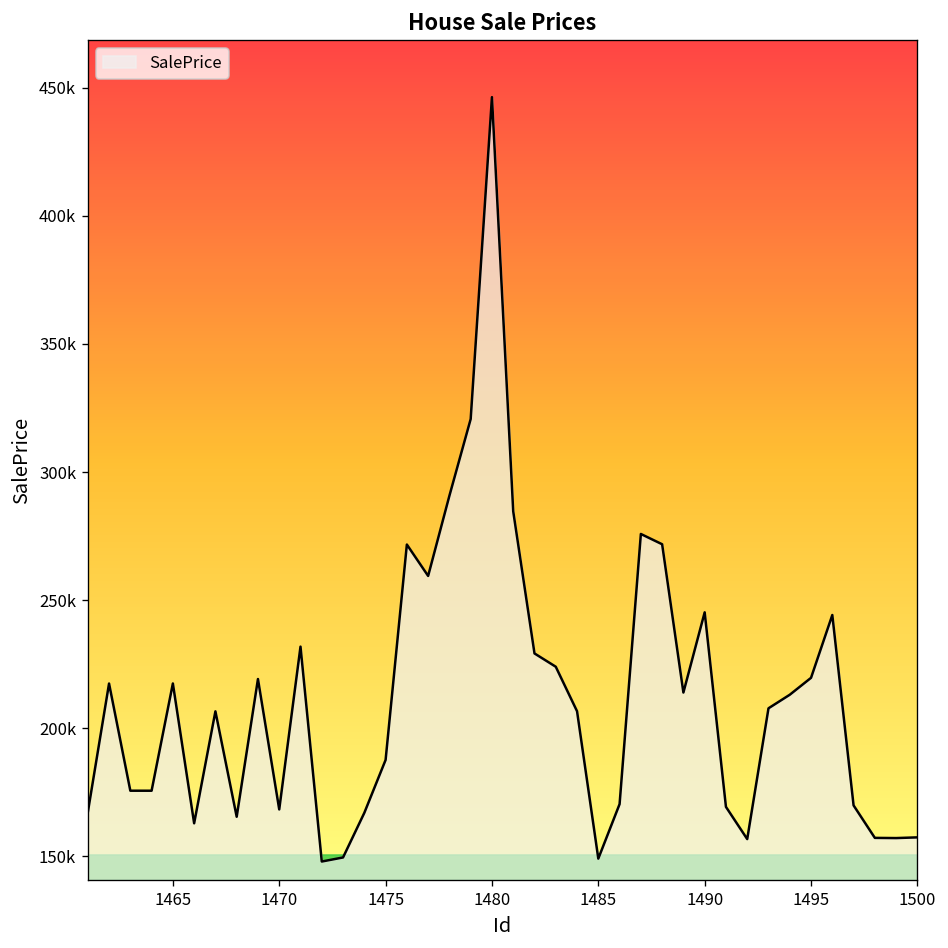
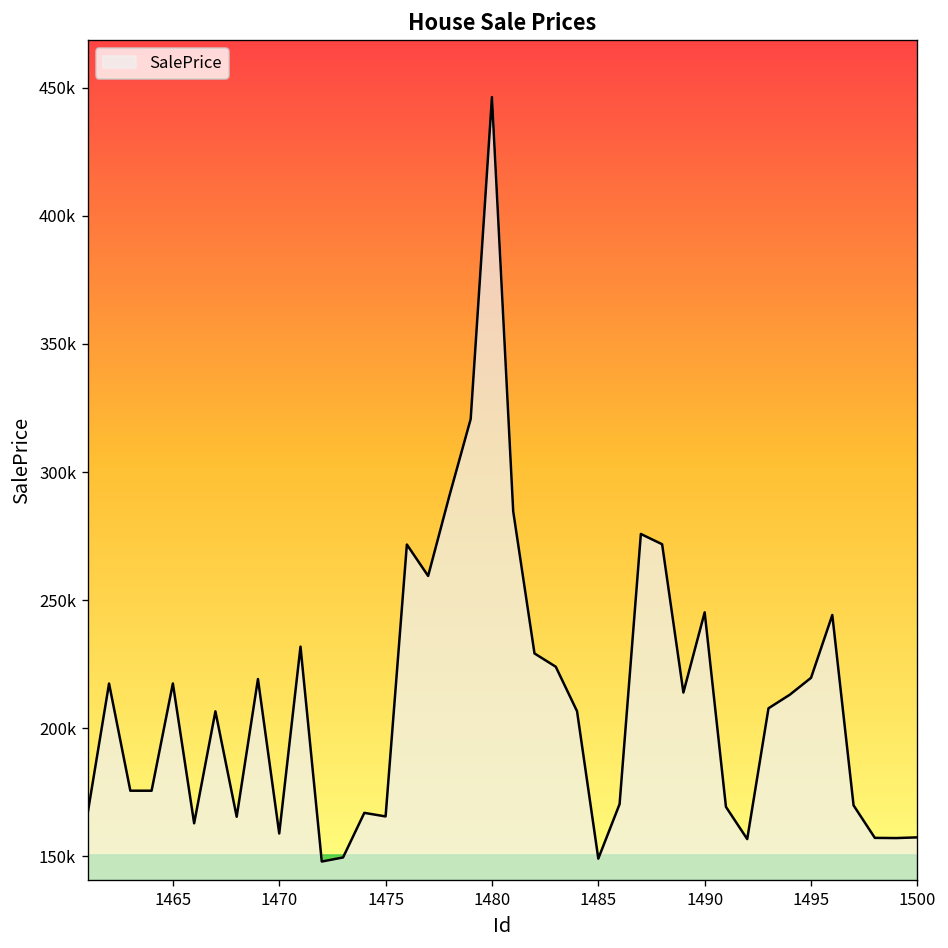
SalePrice, 1470: 168000 -> 159000
SalePrice, 1475: 188000 -> 165000
